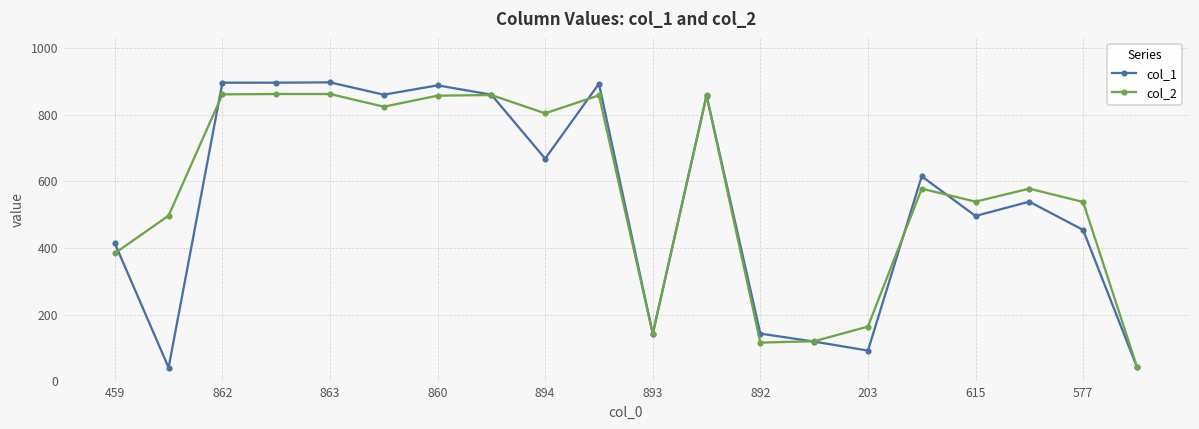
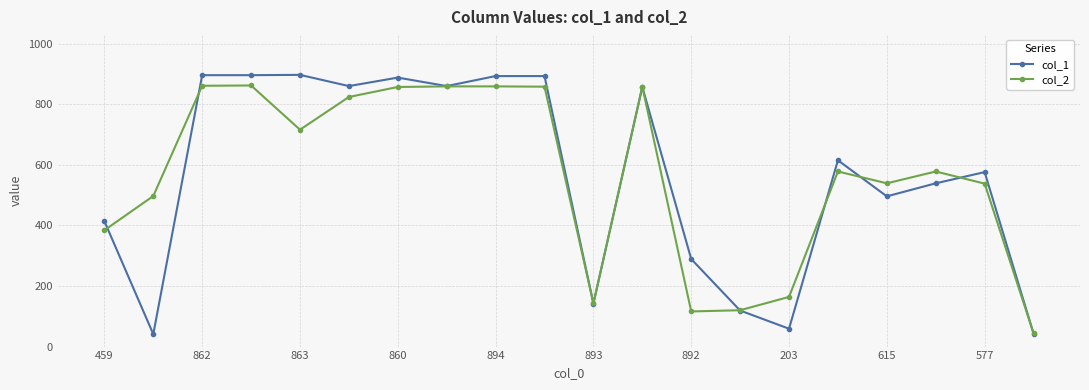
col_2, 863: 860 -> 720
col_1, 894: 670 -> 890
col_2, 894: 800 -> 860
col_1, 892: 140 -> 290
col_1, 203: 90 -> 60
col_1, 577: 450 -> 580
